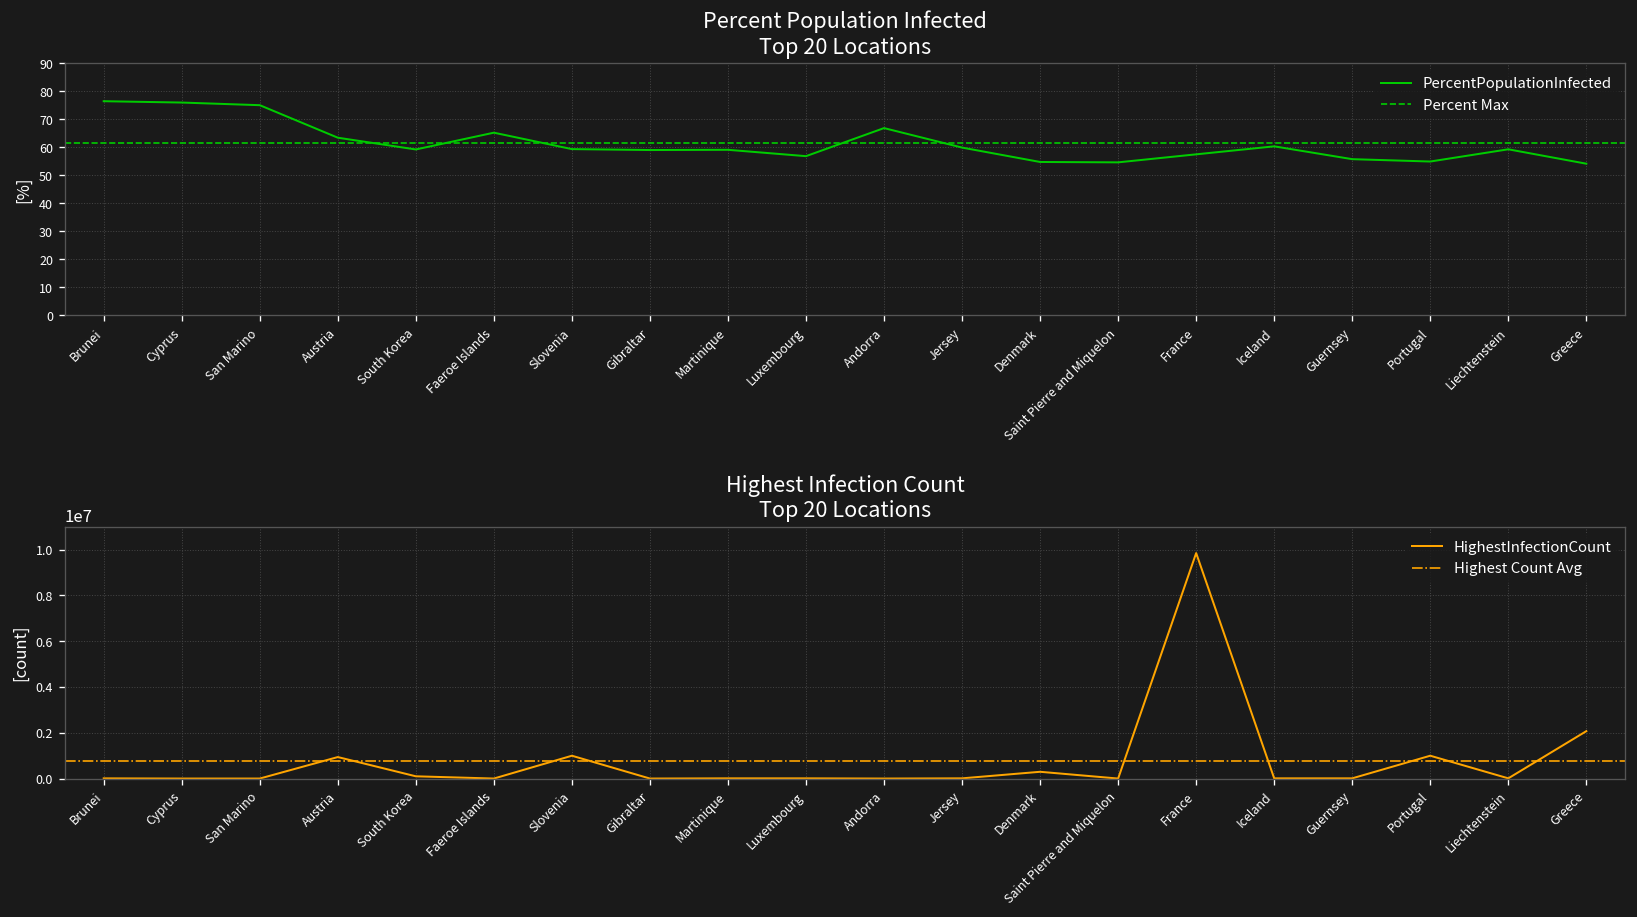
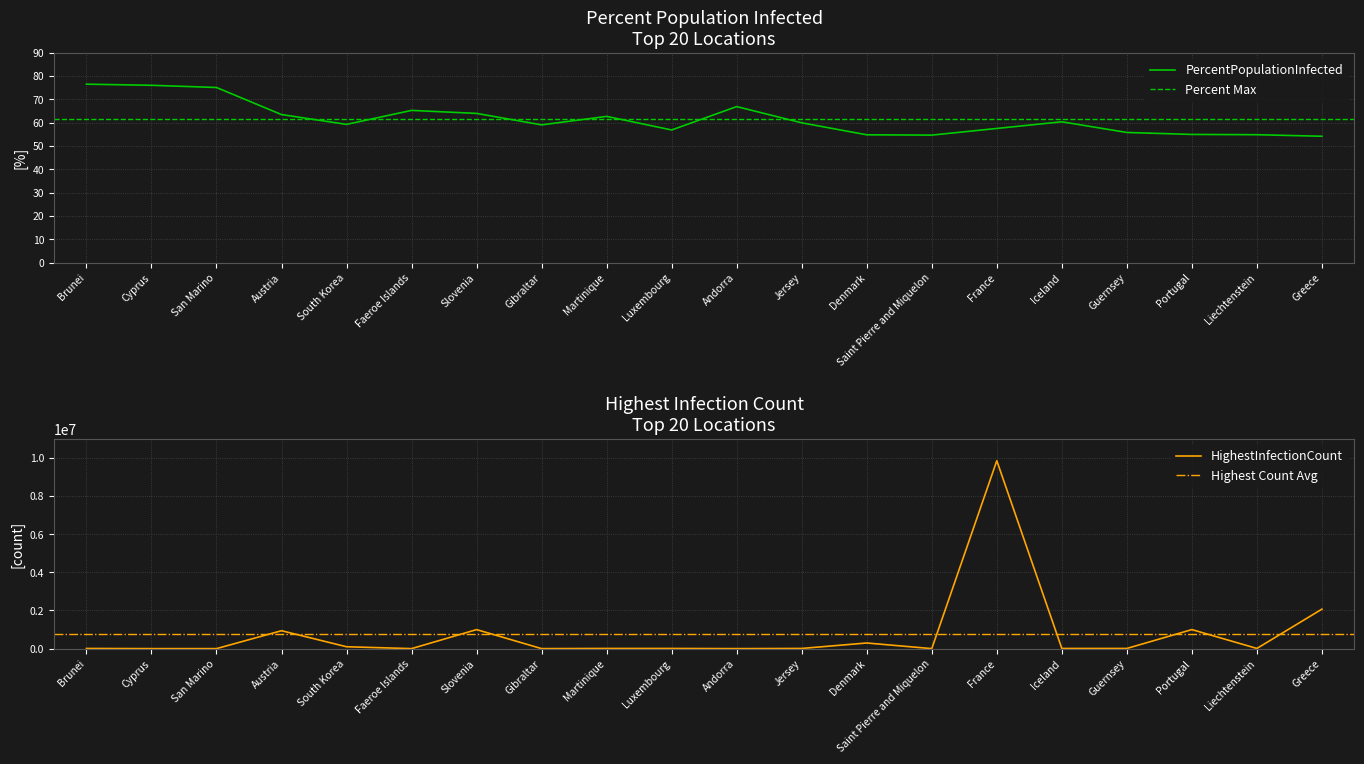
Percent Population Infected Top 20 Locations, Slovenia: 59 -> 64
Percent Population Infected Top 20 Locations, Martinique: 59 -> 63
Percent Population Infected Top 20 Locations, Liechtenstein: 59 -> 55
